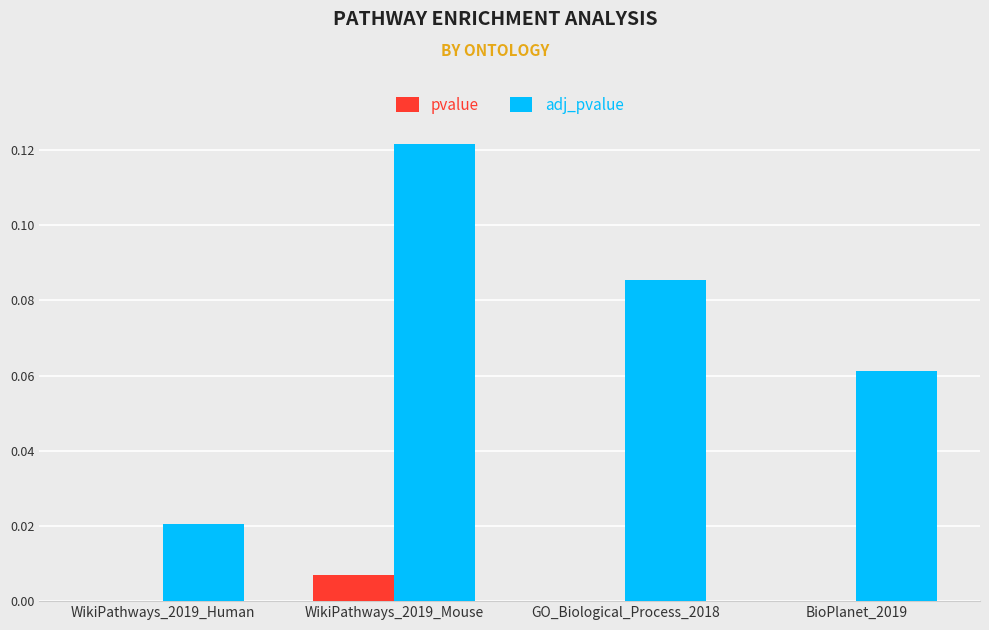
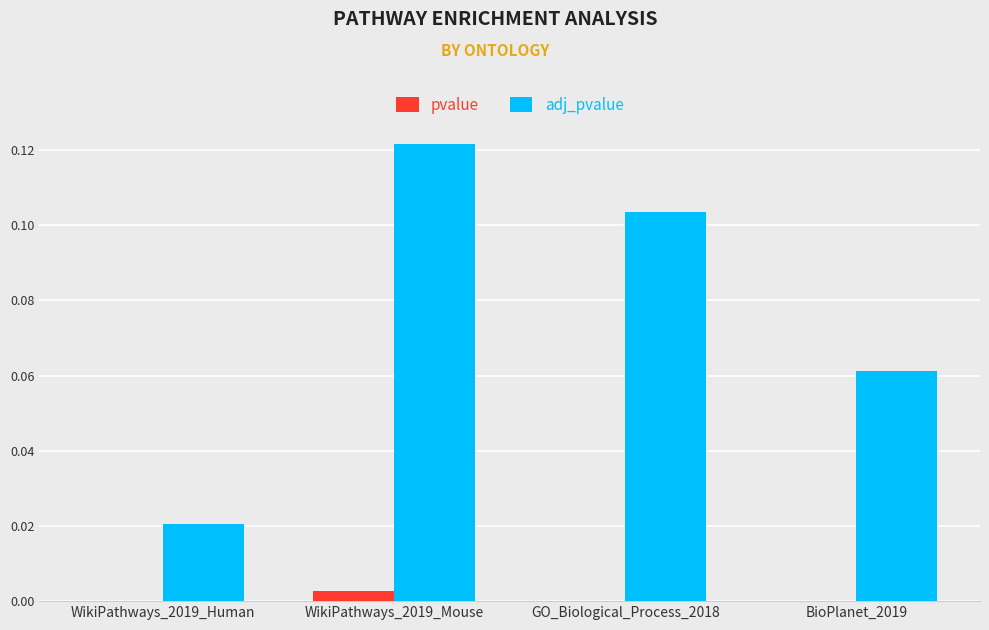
pvalue, WikiPathways_2019_Mouse: 0.007 -> 0.003
adj_pvalue, GO_Biological_Process_2018: 0.085 -> 0.104
